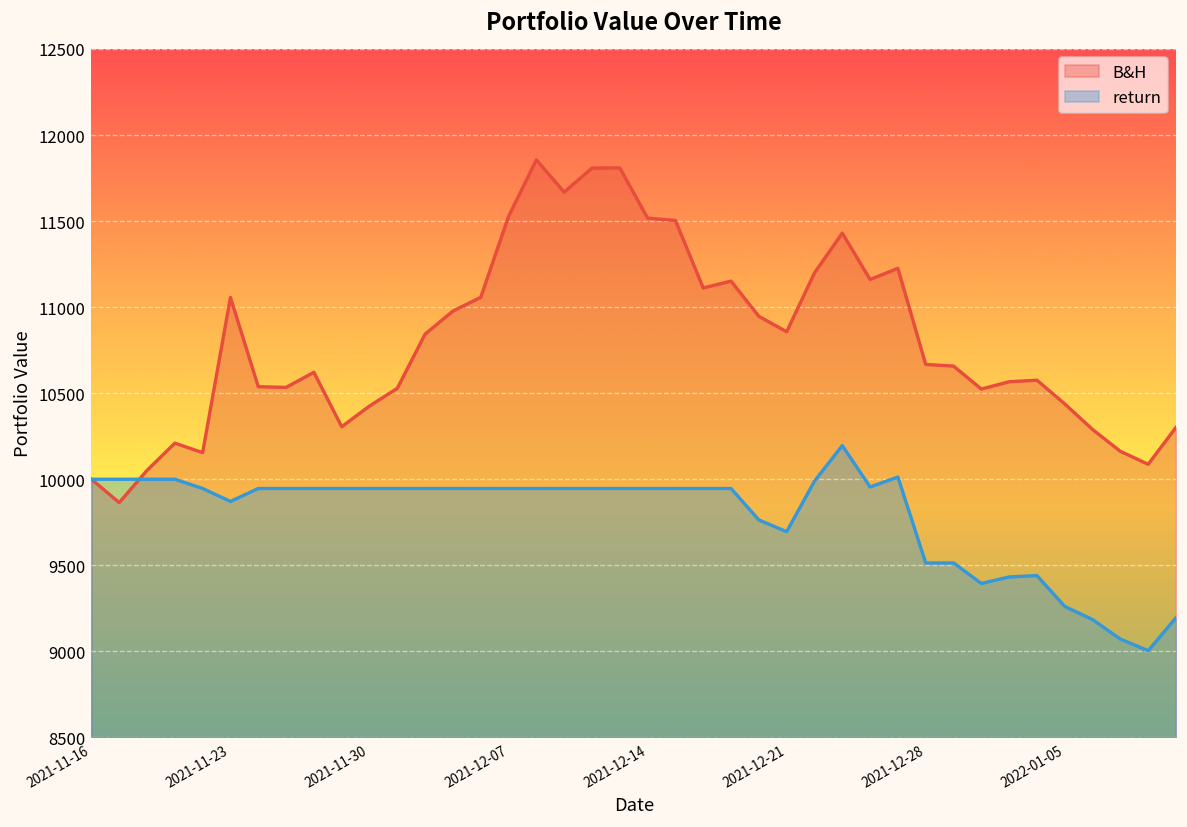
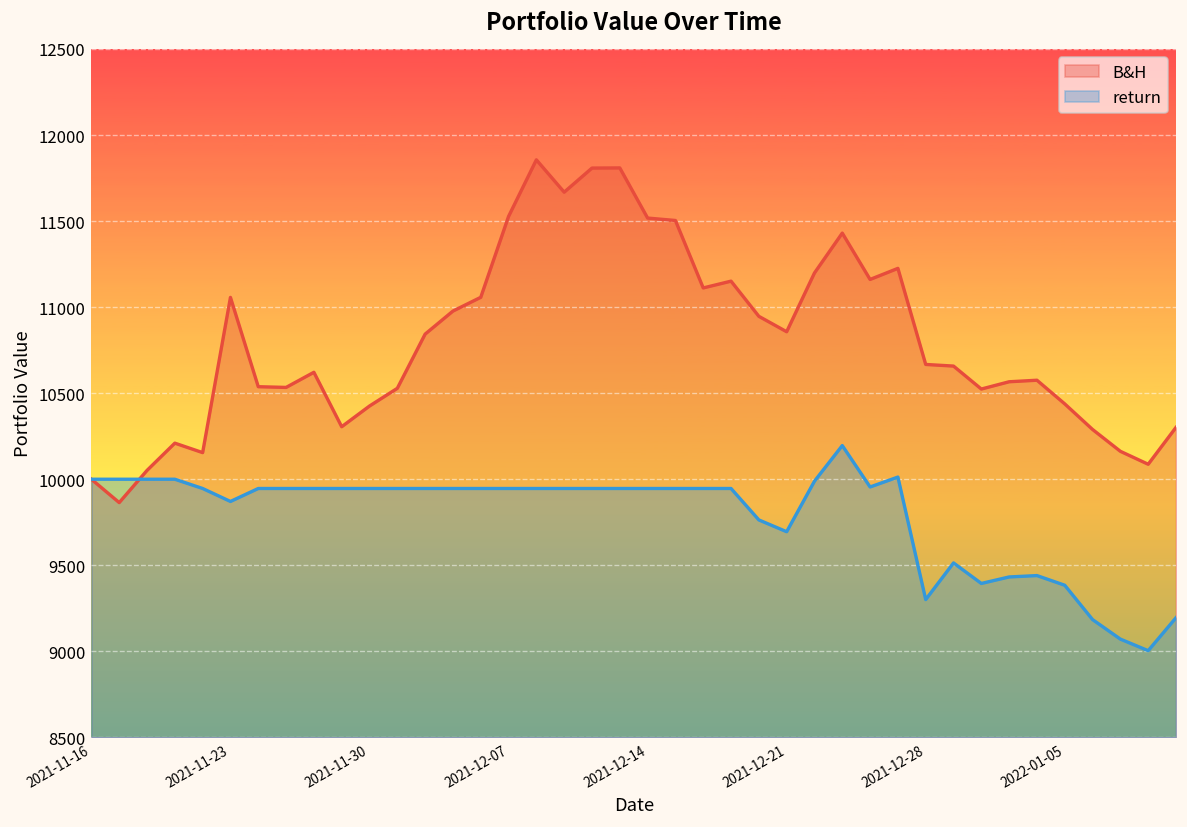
return, 2021-12-28: 9510 -> 9300
return, 2022-01-05: 9260 -> 9380
